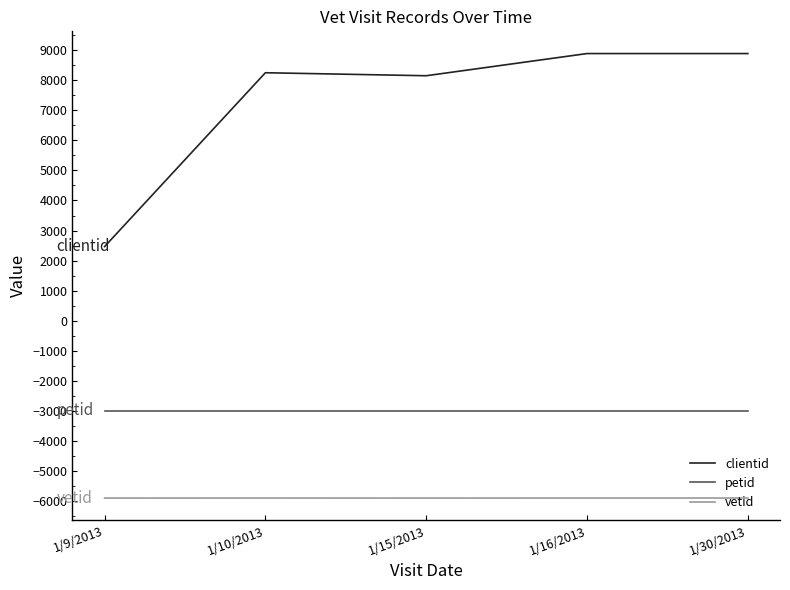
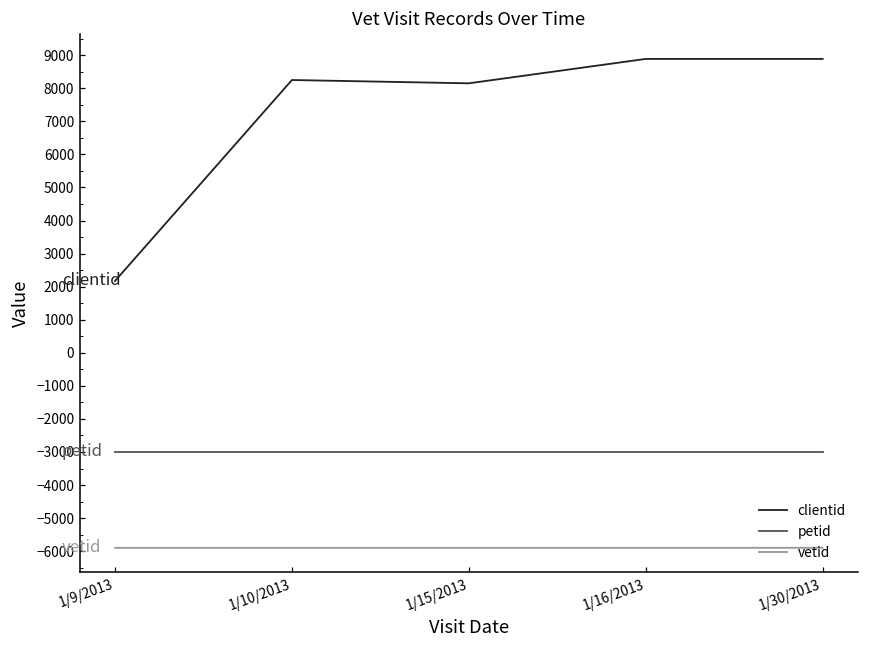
clientid, 1/9/2013: 2500 -> 2200
